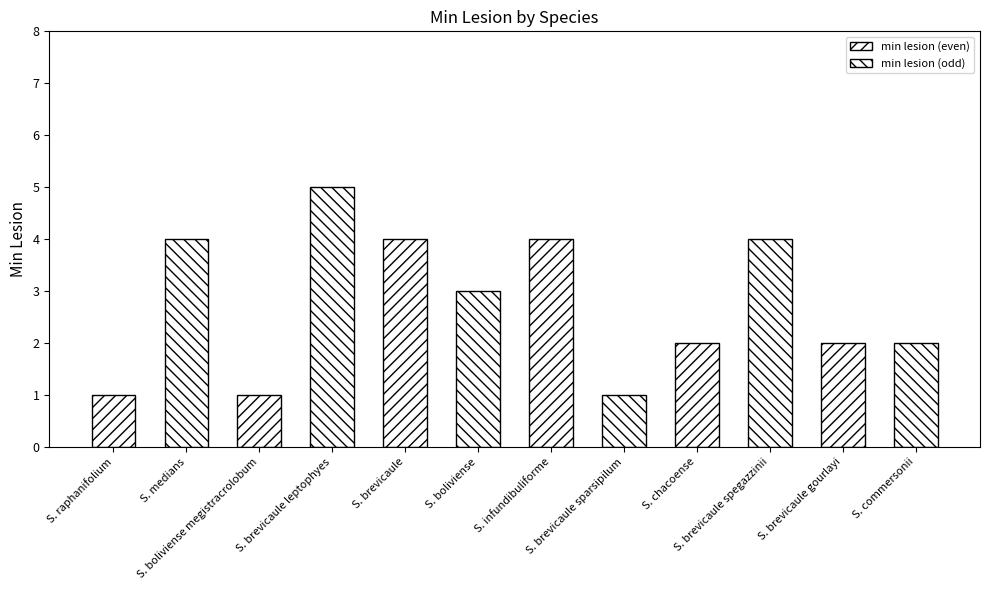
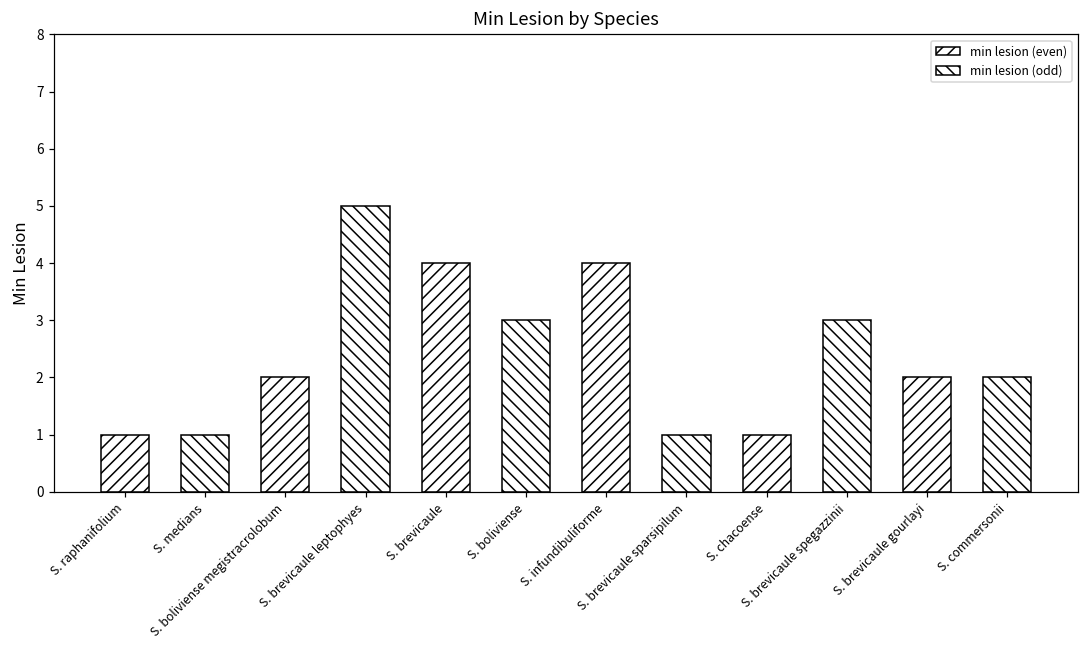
S. medians: 4 -> 1
S. boliviense megistracrolobum: 1 -> 2
S. chacoense: 2 -> 1
S. brevicaule spegazzinii: 4 -> 3
